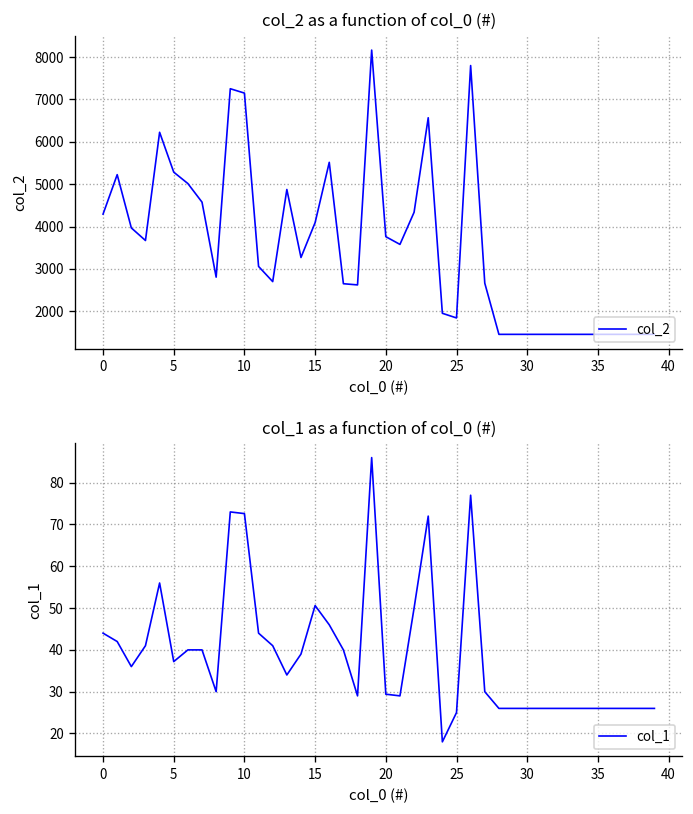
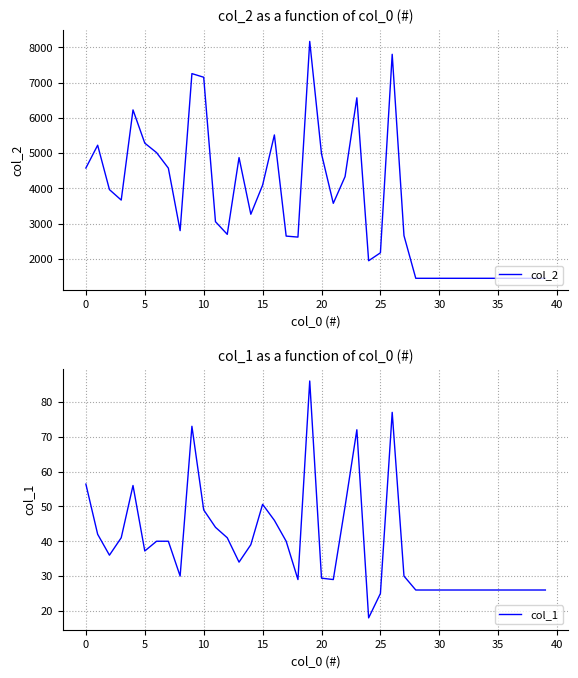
col_2 as a function of col_0 (#), 0: 4300 -> 4600
col_2 as a function of col_0 (#), 20: 3800 -> 5000
col_2 as a function of col_0 (#), 25: 1800 -> 2200
col_1 as a function of col_0 (#), 0: 44 -> 56
col_1 as a function of col_0 (#), 10: 73 -> 49
